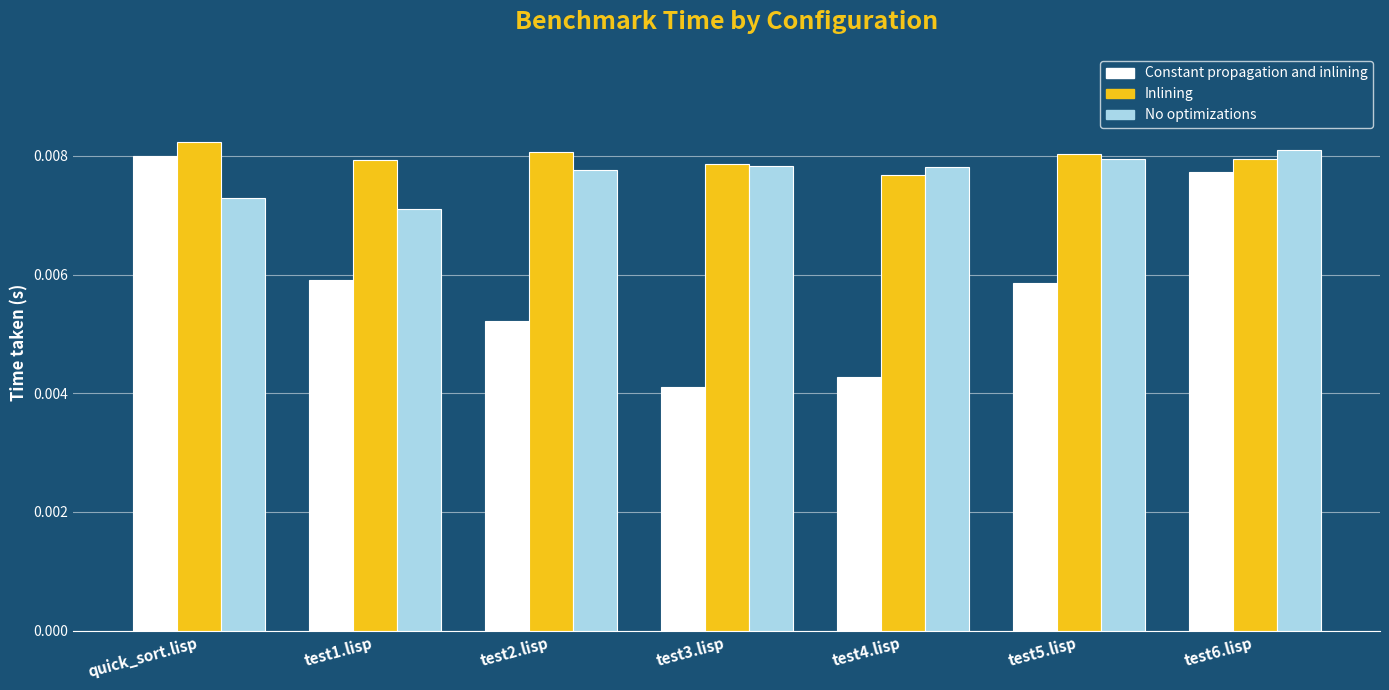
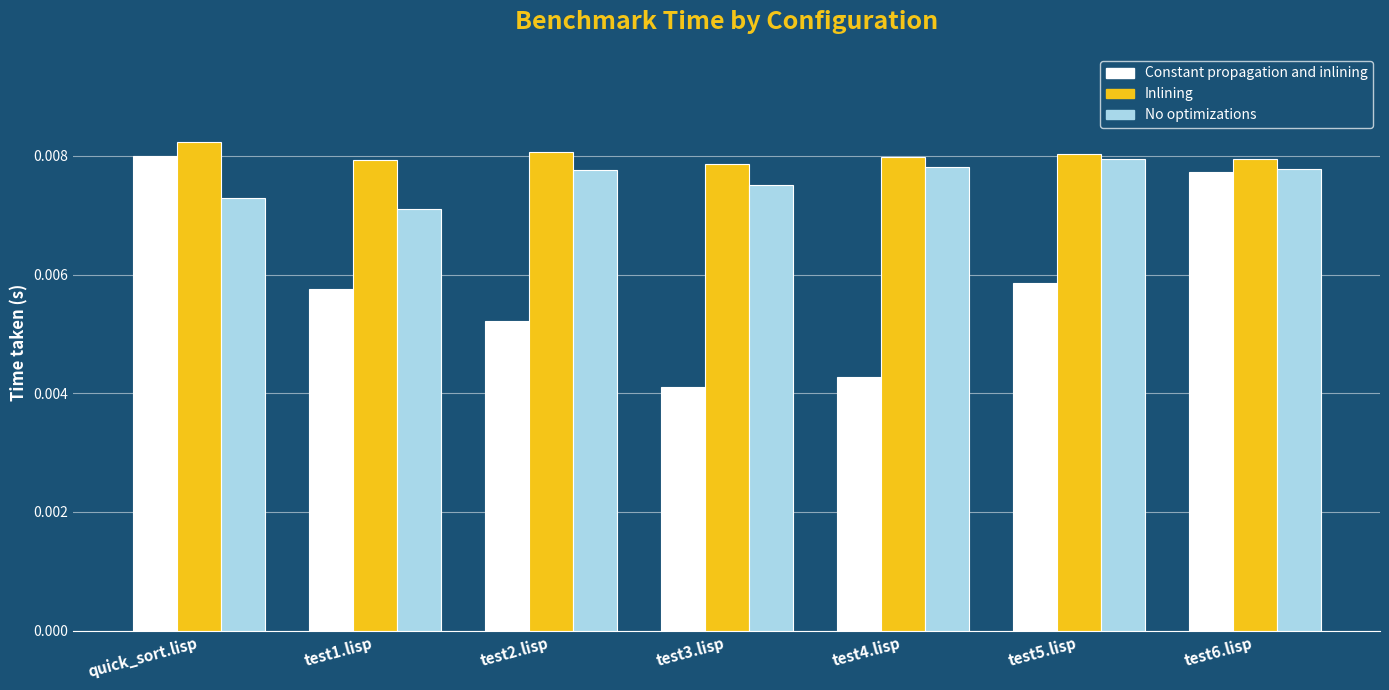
Constant propagation and inlining, test1.lisp: 0.0059 -> 0.0057
No optimizations, test3.lisp: 0.0078 -> 0.0075
Inlining, test4.lisp: 0.0077 -> 0.0080
No optimizations, test6.lisp: 0.0081 -> 0.0078
